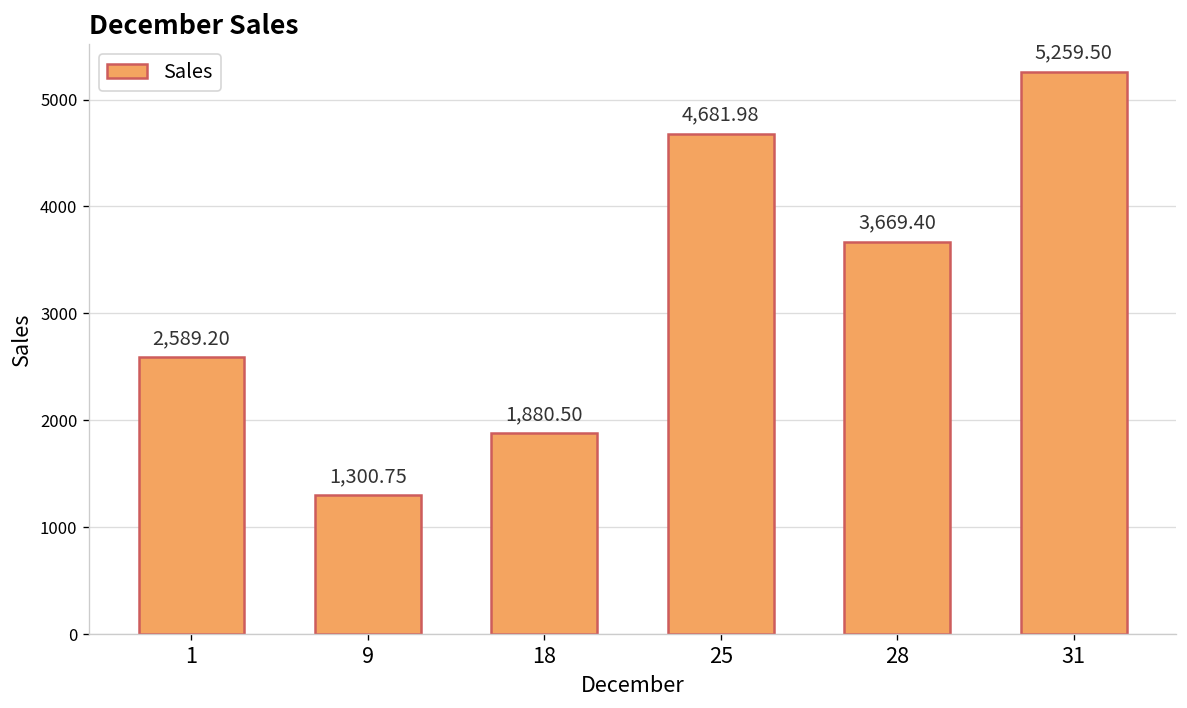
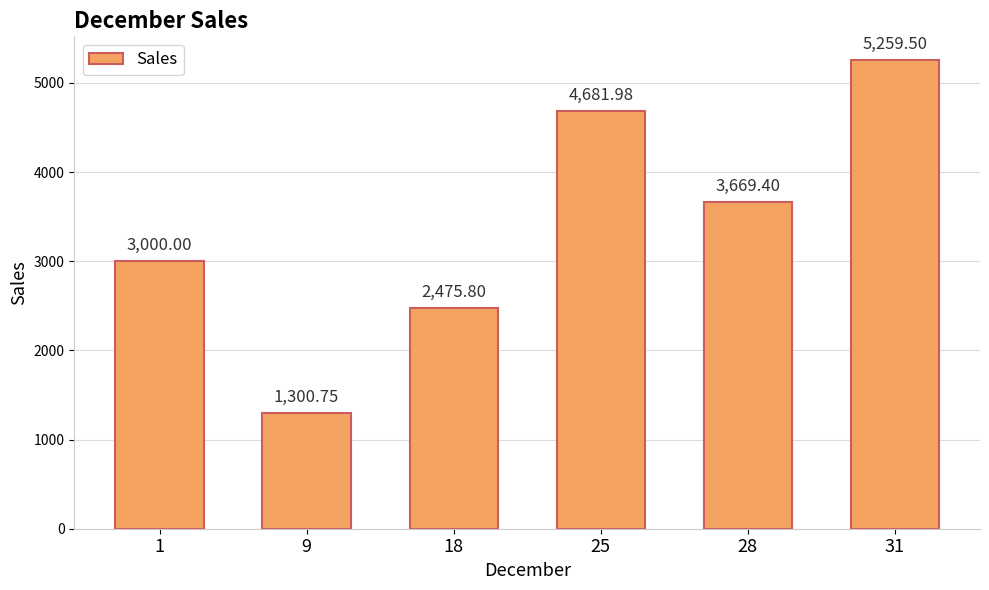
1: 2,589.20 -> 3,000.00
18: 1,880.50 -> 2,475.80
